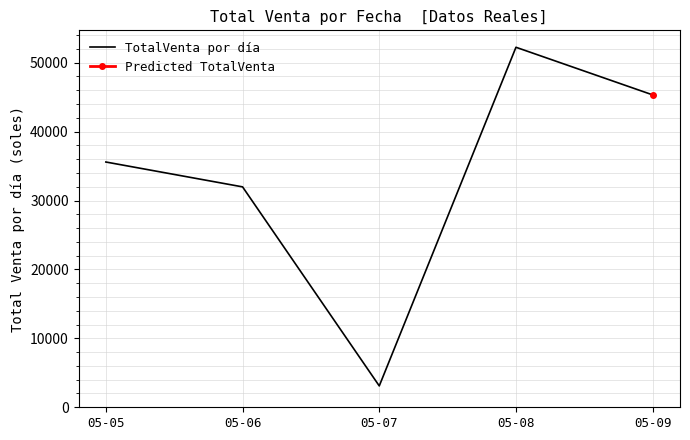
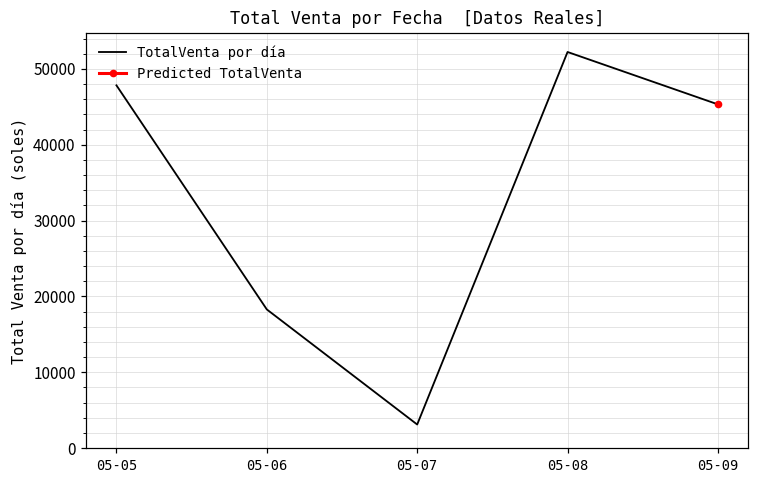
TotalVenta por día, 05-05: 36000 -> 48000
TotalVenta por día, 05-06: 32000 -> 18000
